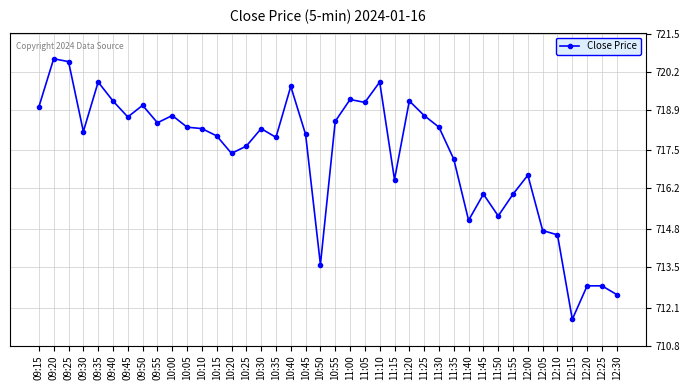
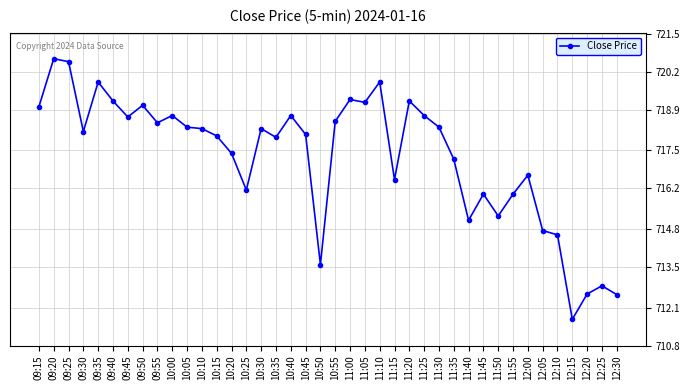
10:25: 717.7 -> 716.1
10:40: 719.7 -> 718.7
12:20: 712.9 -> 712.6
